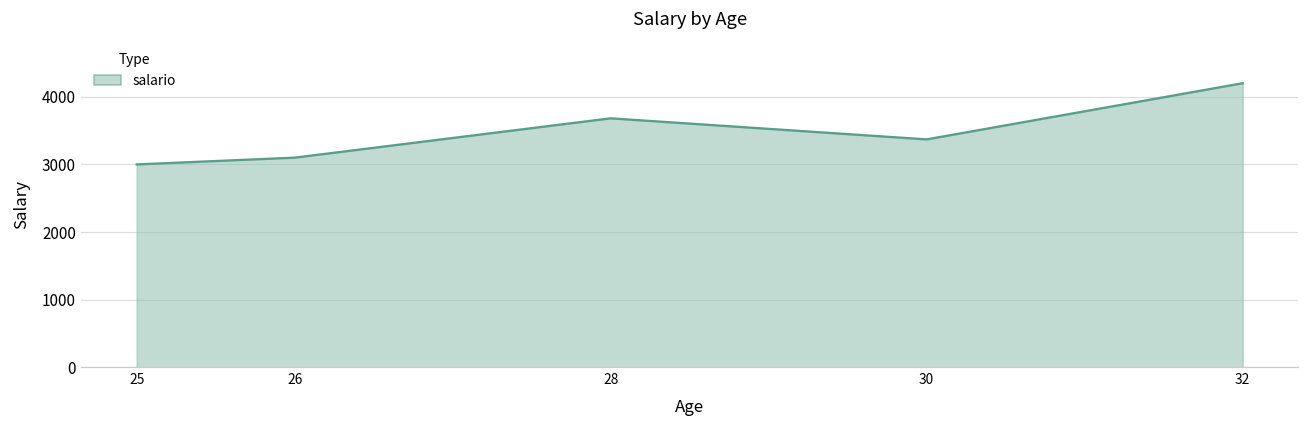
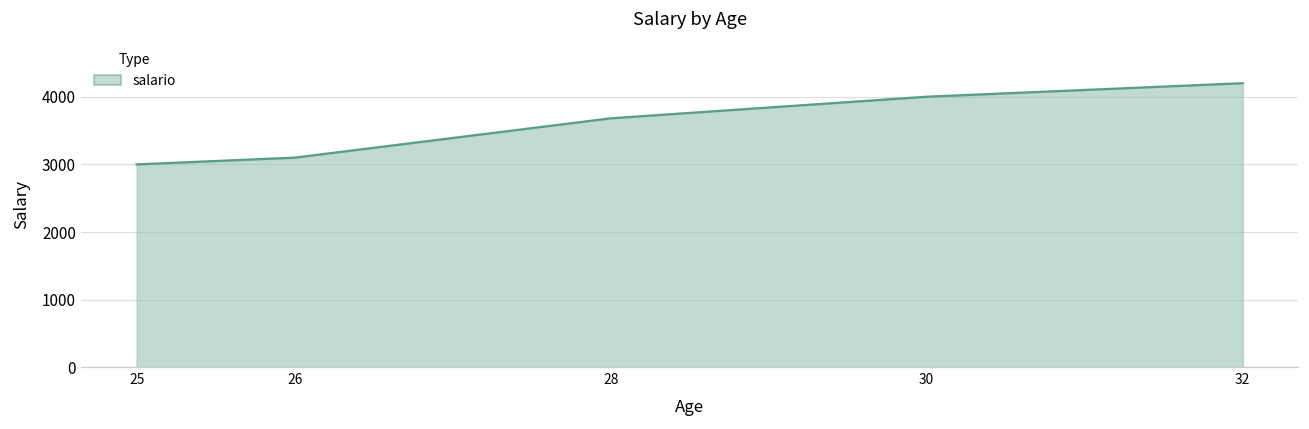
30: 3400 -> 4000
